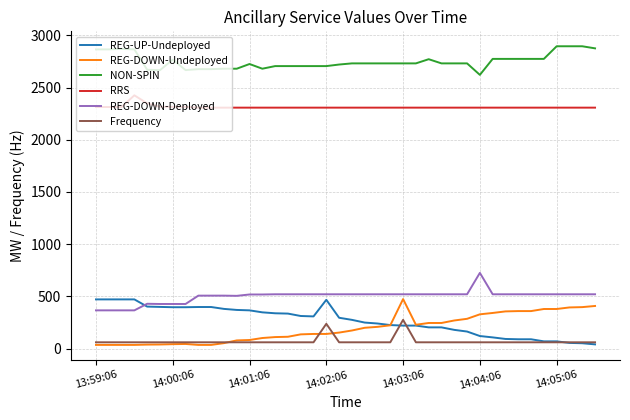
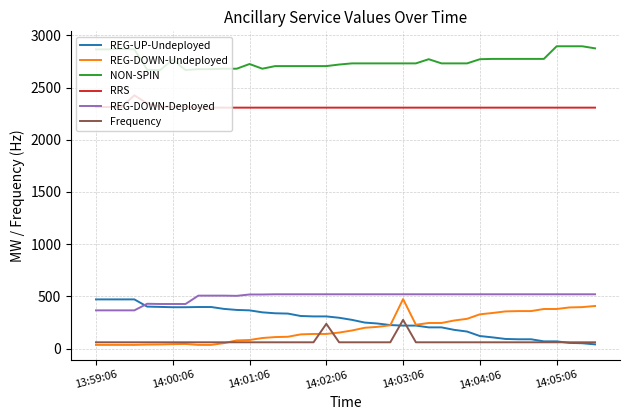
REG-UP-Undeployed, 14:02:06: 470 -> 310
NON-SPIN, 14:04:06: 2620 -> 2770
REG-DOWN-Deployed, 14:04:06: 730 -> 520
